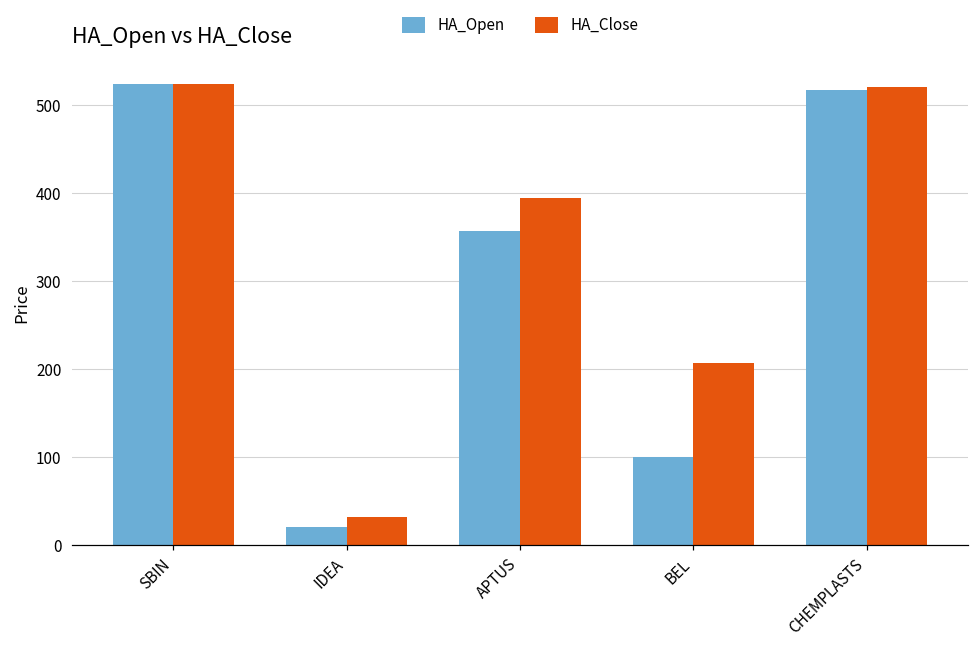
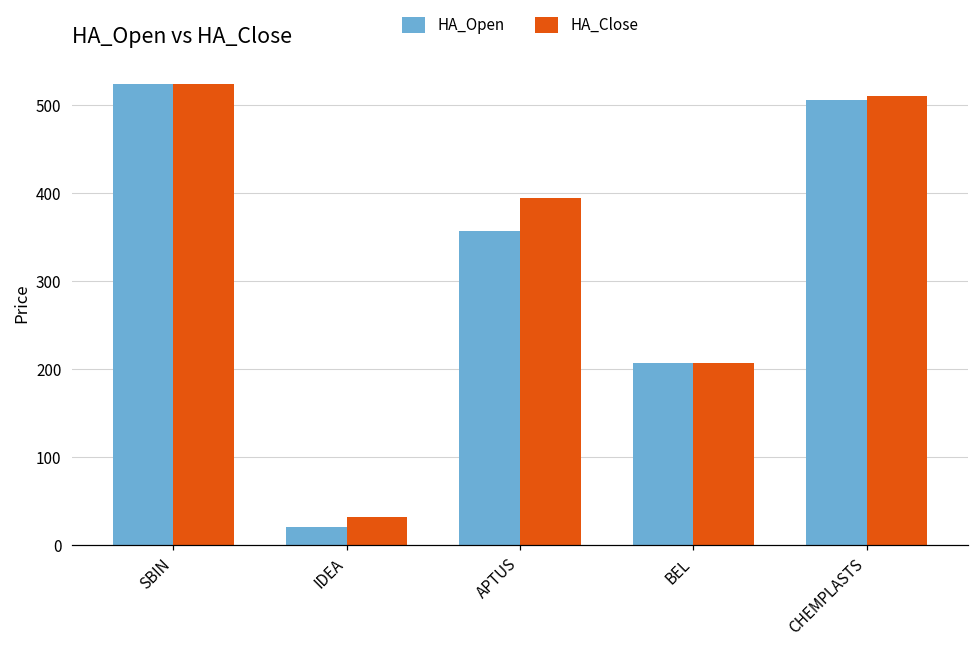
HA_Open, BEL: 100 -> 210
HA_Open, CHEMPLASTS: 520 -> 510
HA_Close, CHEMPLASTS: 520 -> 510
